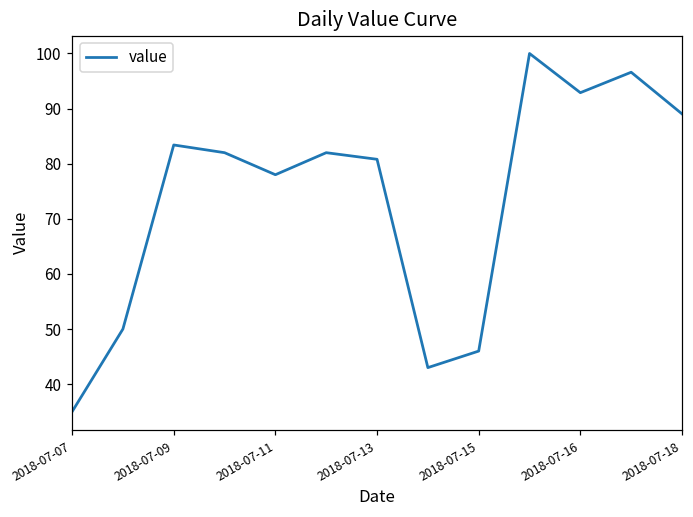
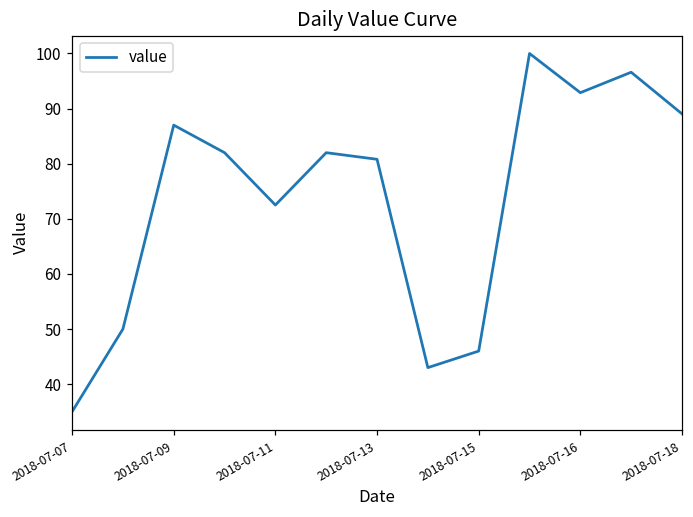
2018-07-09: 83 -> 87
2018-07-11: 78 -> 73
